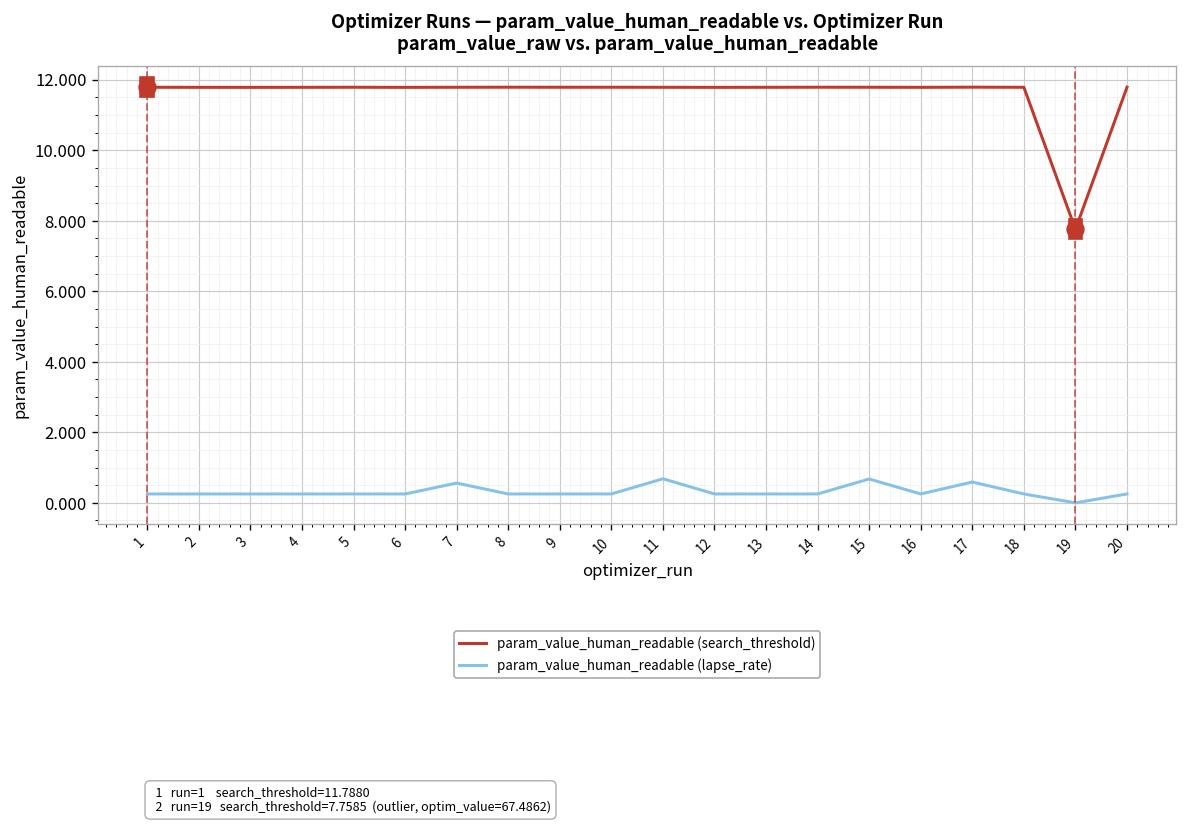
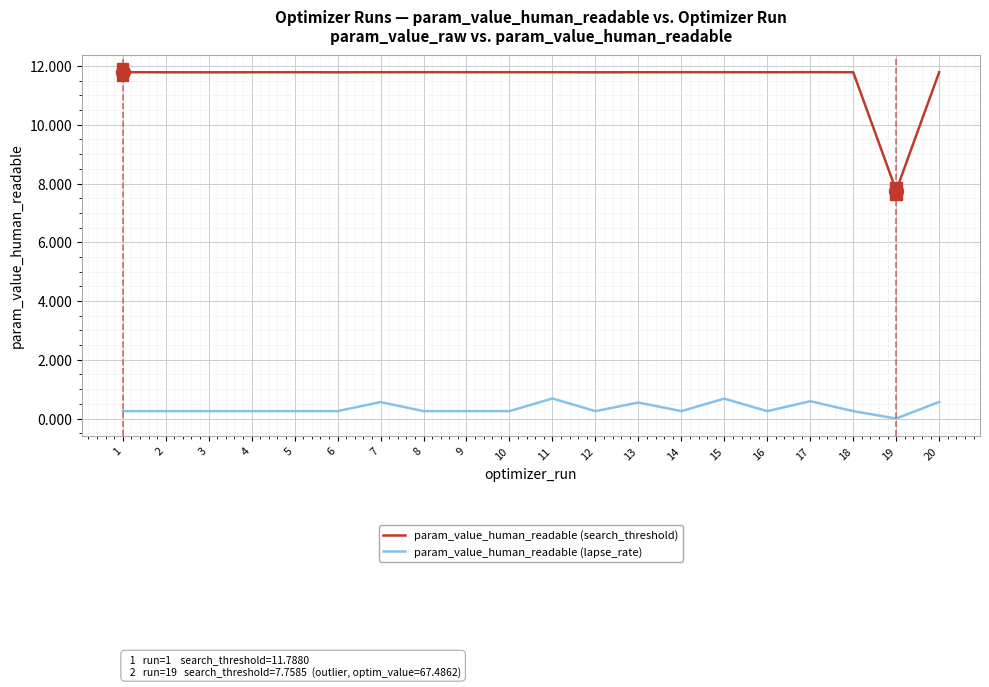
param_value_human_readable (lapse_rate), 13: 0.3 -> 0.5
param_value_human_readable (lapse_rate), 20: 0.3 -> 0.6
